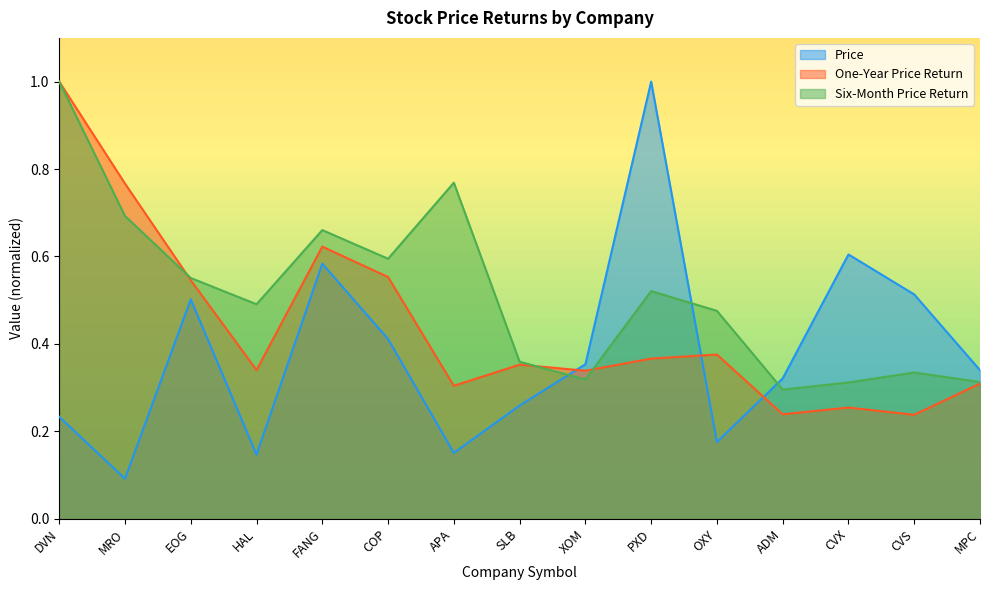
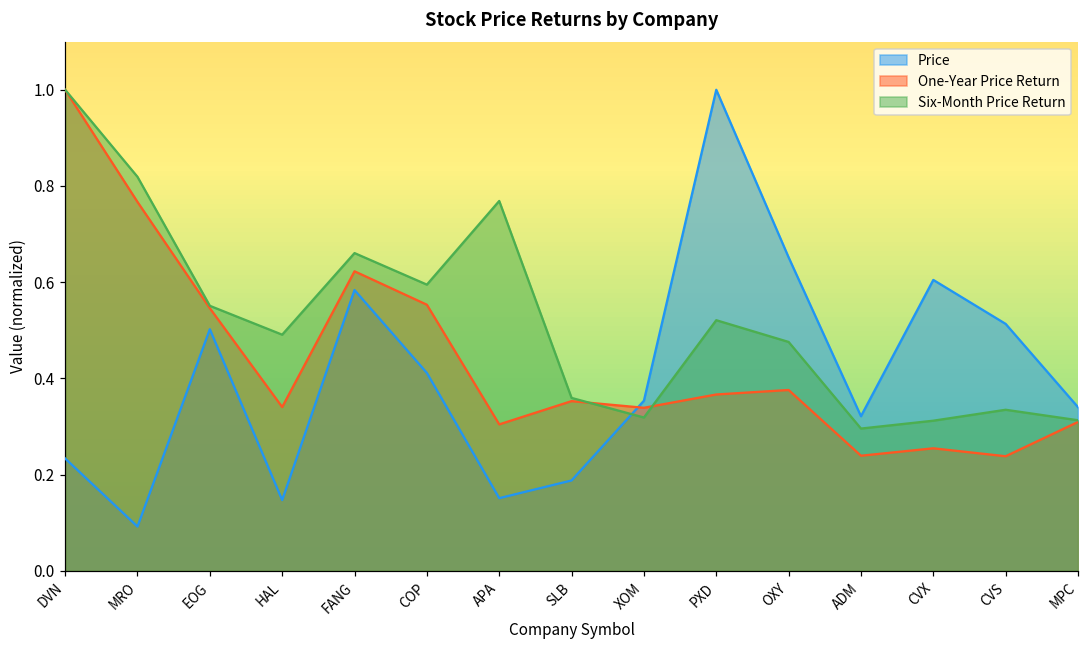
Six-Month Price Return, MRO: 0.69 -> 0.82
Price, SLB: 0.26 -> 0.19
Price, OXY: 0.18 -> 0.65
